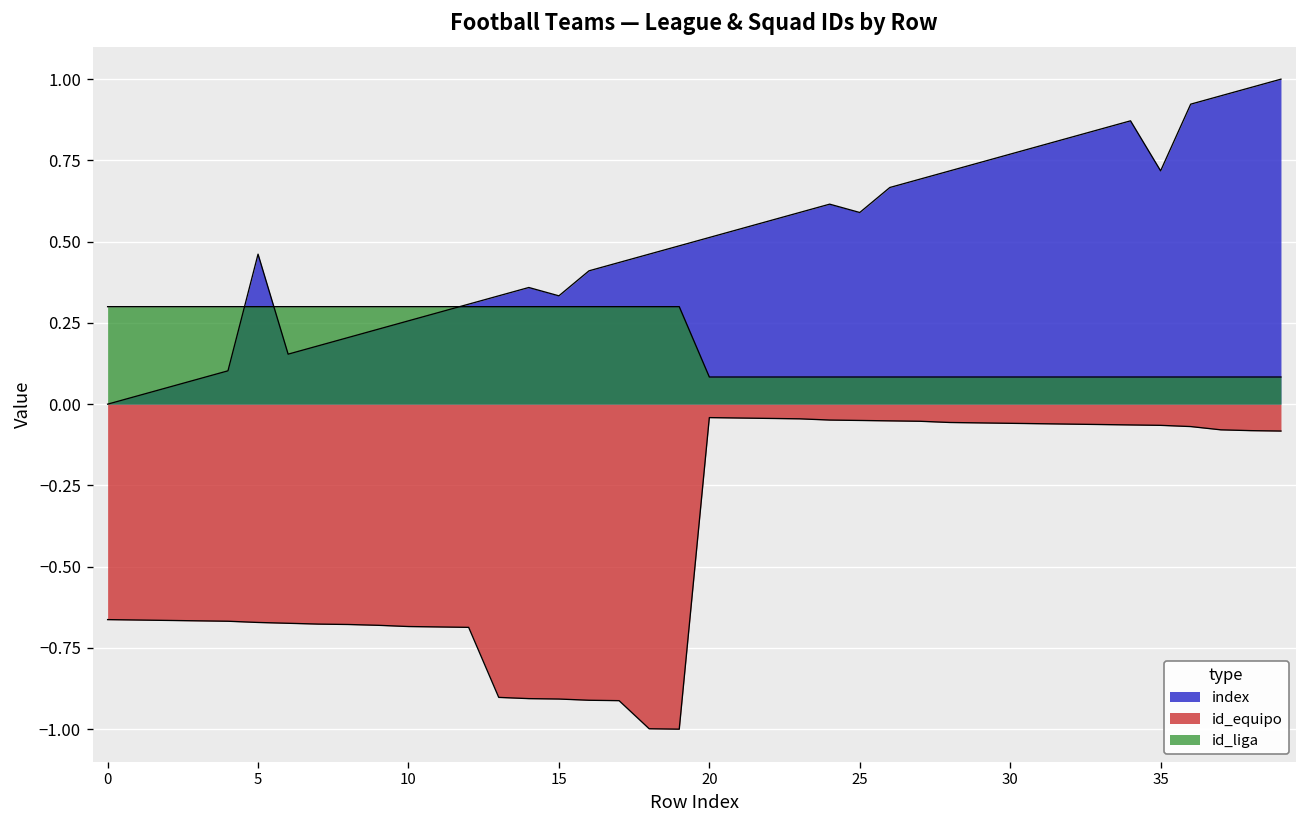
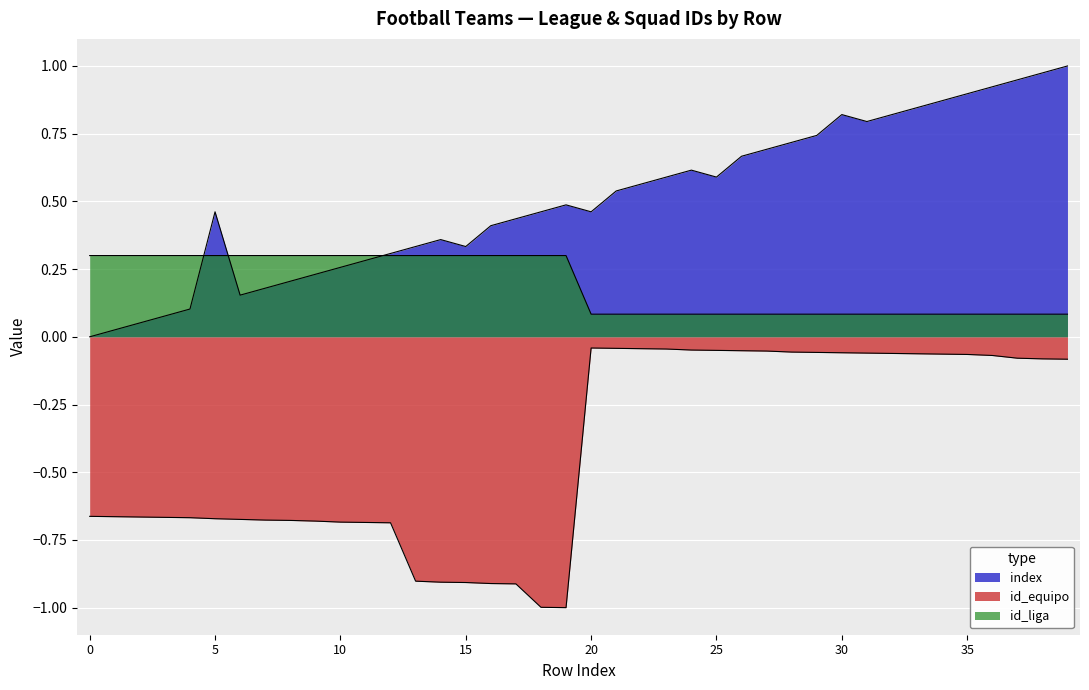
index, 20: 0.51 -> 0.46
index, 30: 0.77 -> 0.82
index, 35: 0.72 -> 0.90
